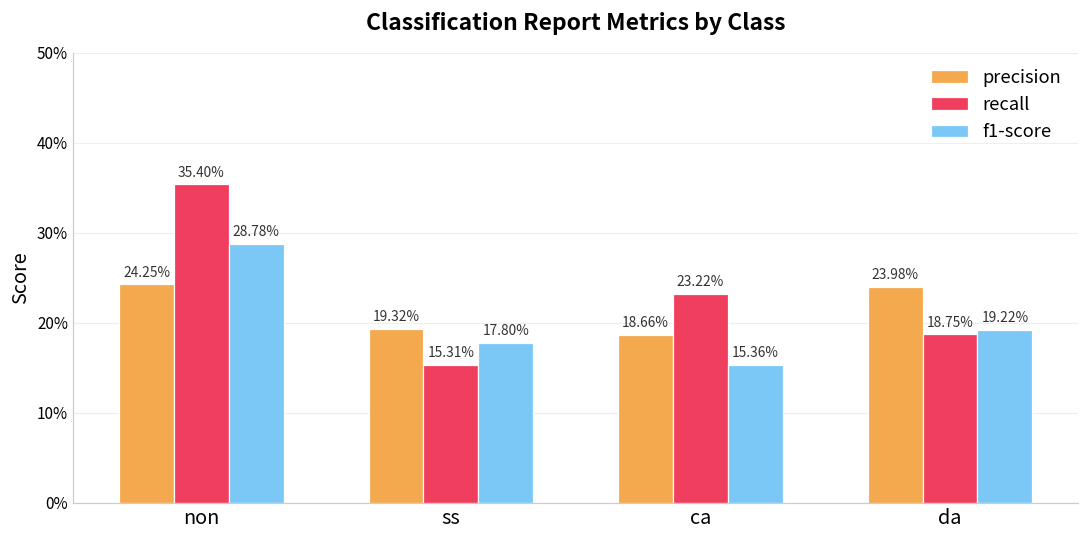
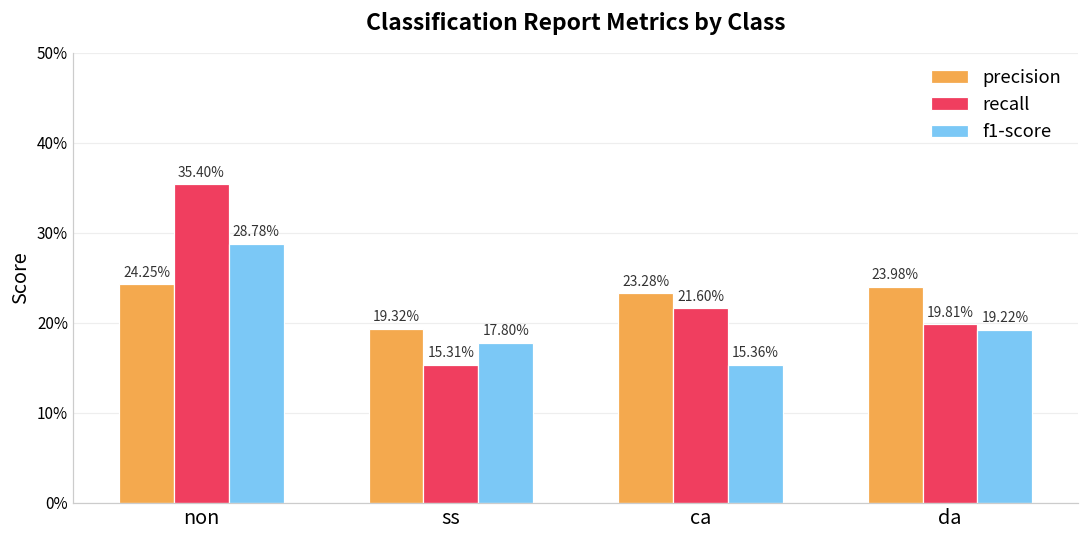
precision, ca: 18.66% -> 23.28%
recall, ca: 23.22% -> 21.60%
recall, da: 18.75% -> 19.81%
